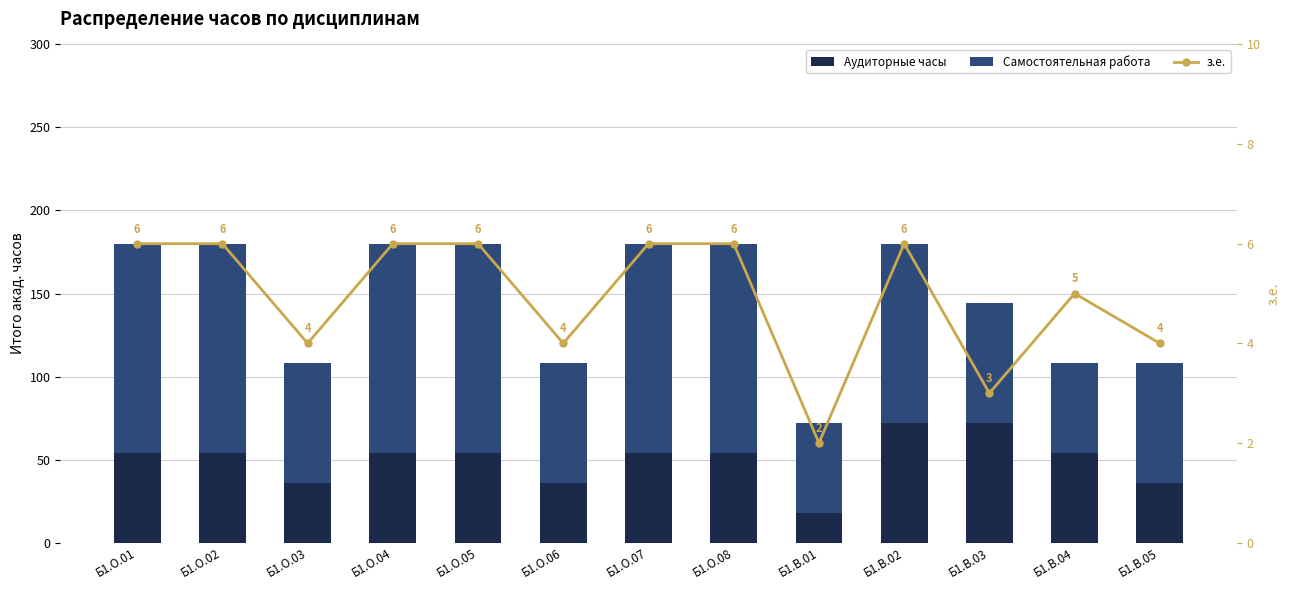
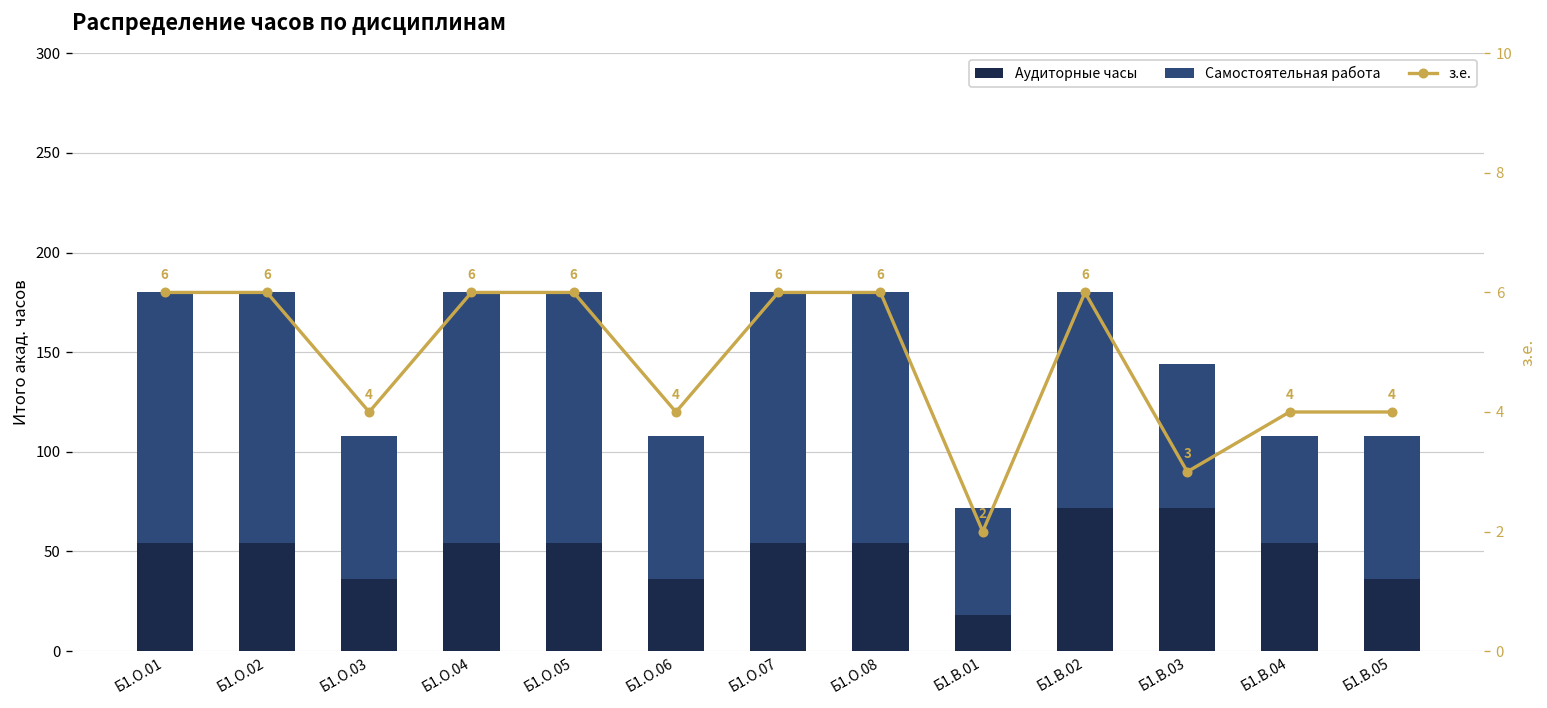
з.е., Б1.В.04: 5 -> 4
